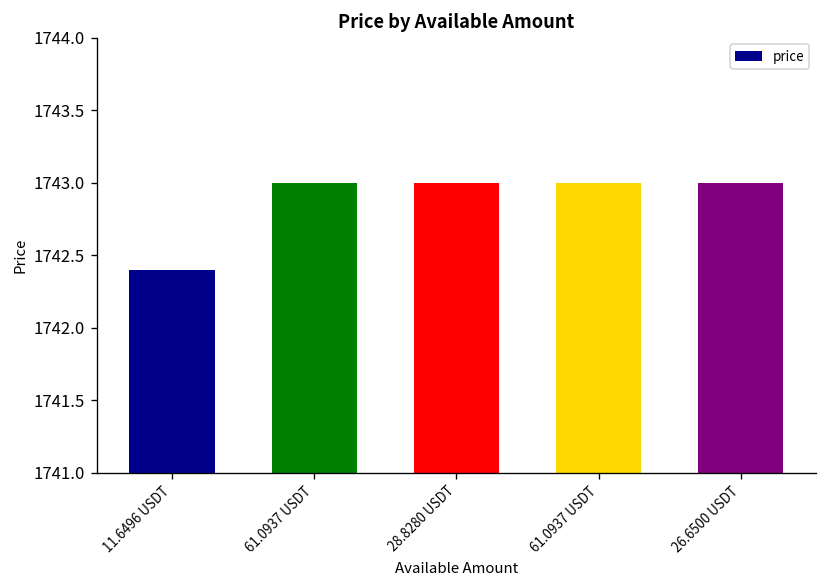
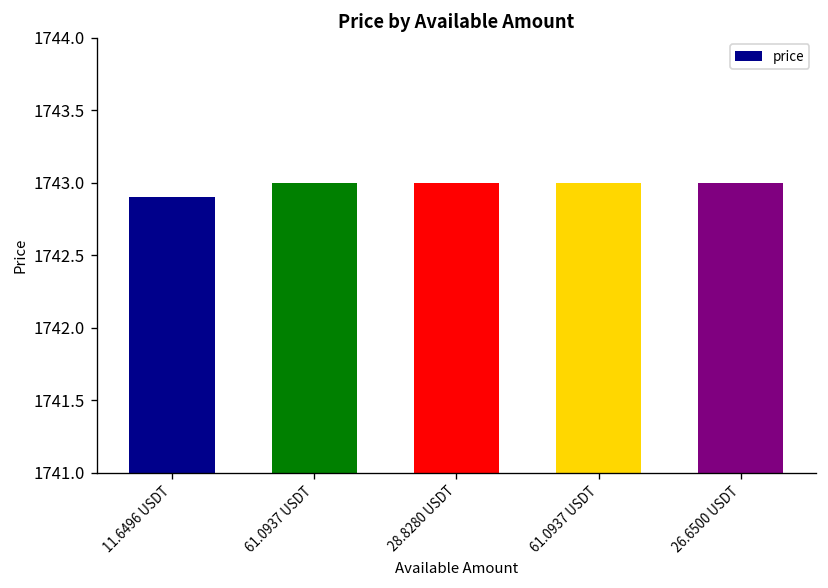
11.6496 USDT: 1742.4 -> 1742.9
